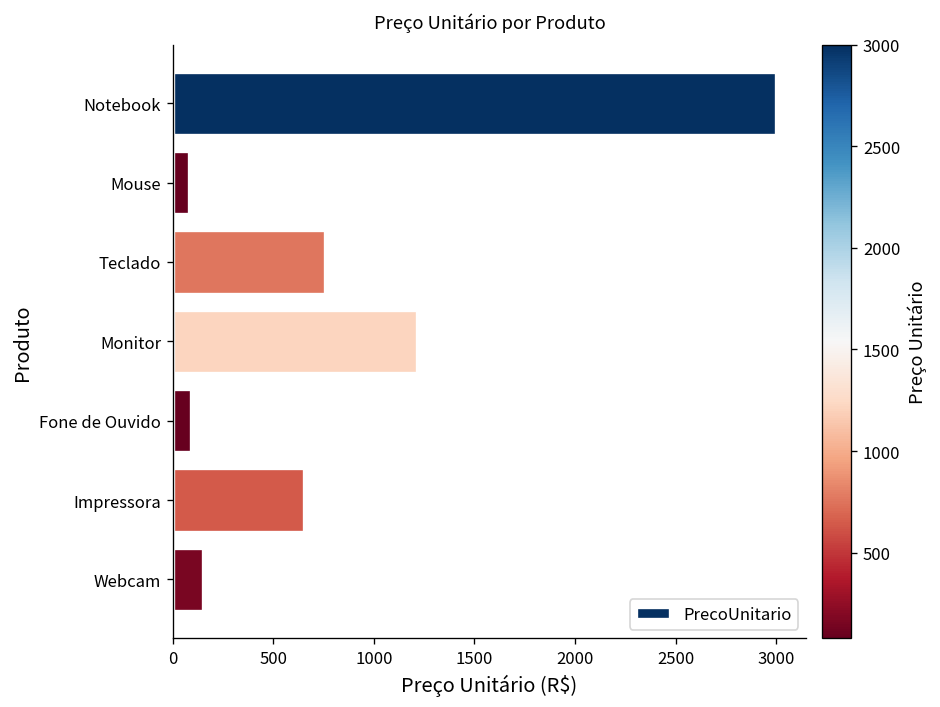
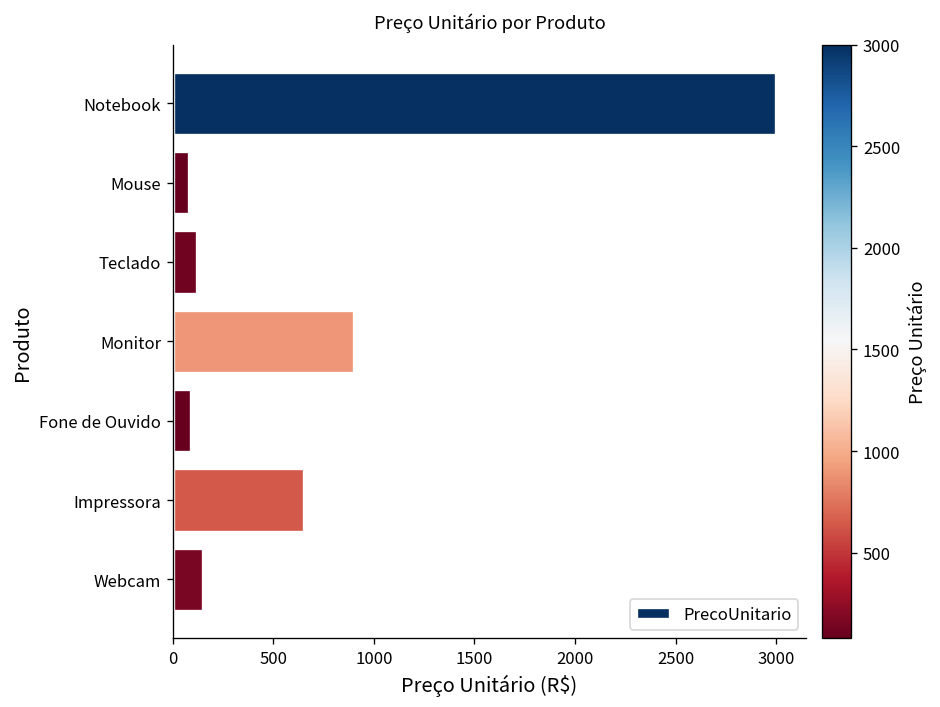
Teclado: 760 -> 120
Monitor: 1220 -> 900
